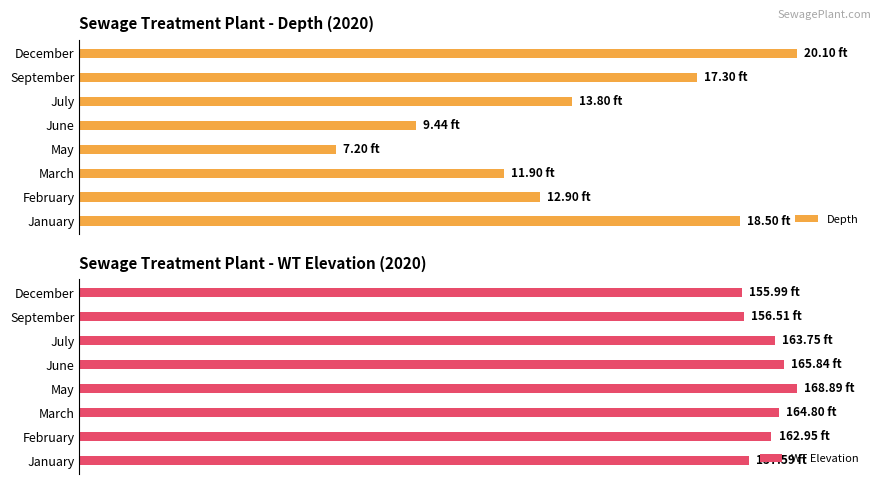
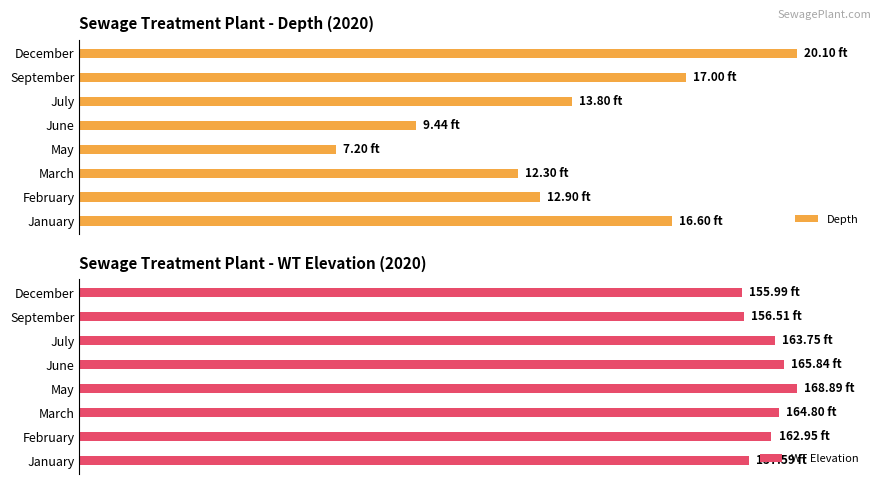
Sewage Treatment Plant - Depth (2020), September: 17.30 -> 17.00
Sewage Treatment Plant - Depth (2020), March: 11.90 -> 12.30
Sewage Treatment Plant - Depth (2020), January: 18.50 -> 16.60
